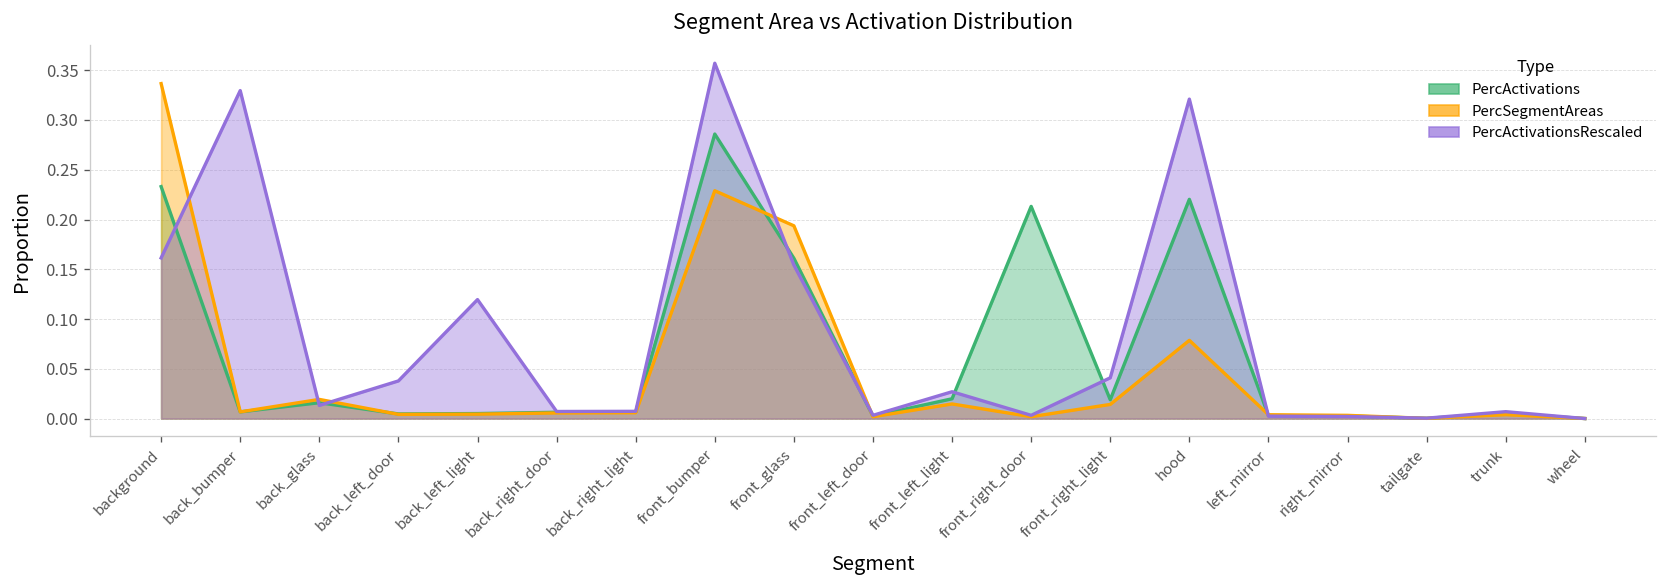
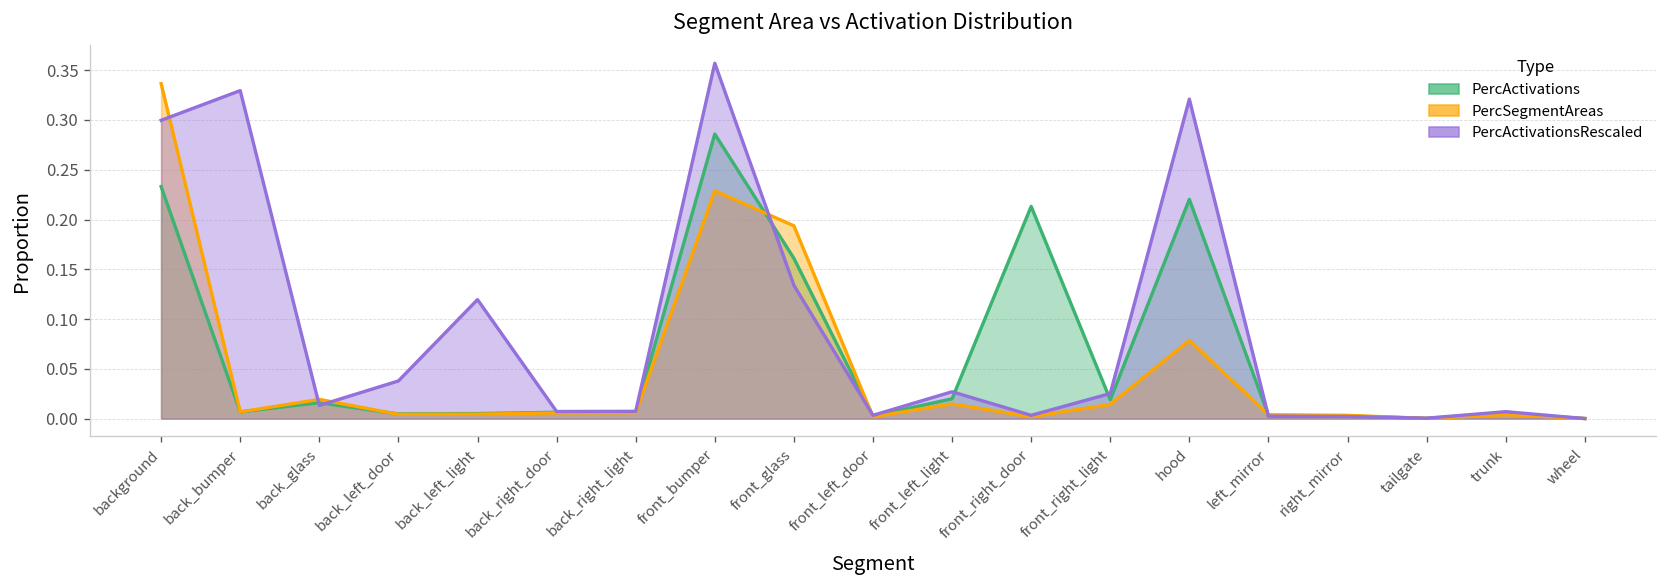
PercActivationsRescaled, background: 0.16 -> 0.30
PercActivationsRescaled, front_glass: 0.15 -> 0.13
PercActivationsRescaled, front_right_light: 0.04 -> 0.03
